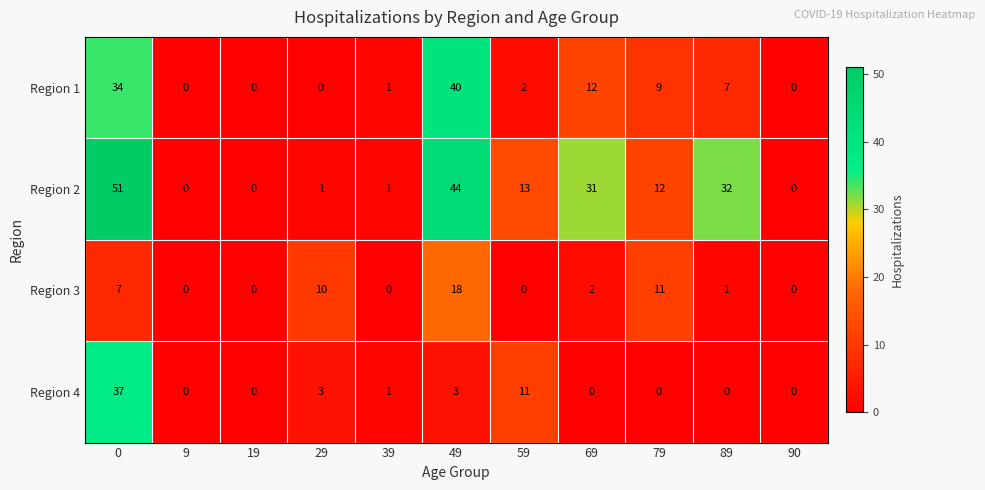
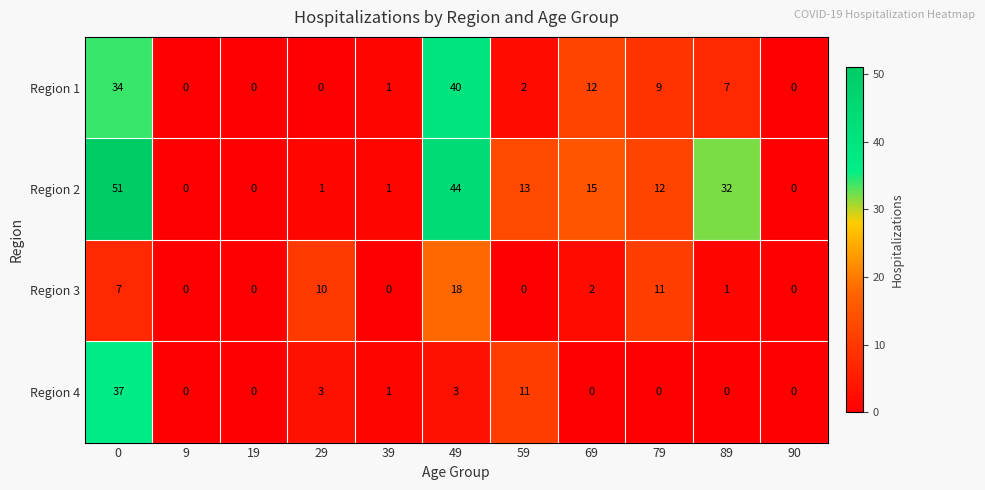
Region 2, 69: 31 -> 15
